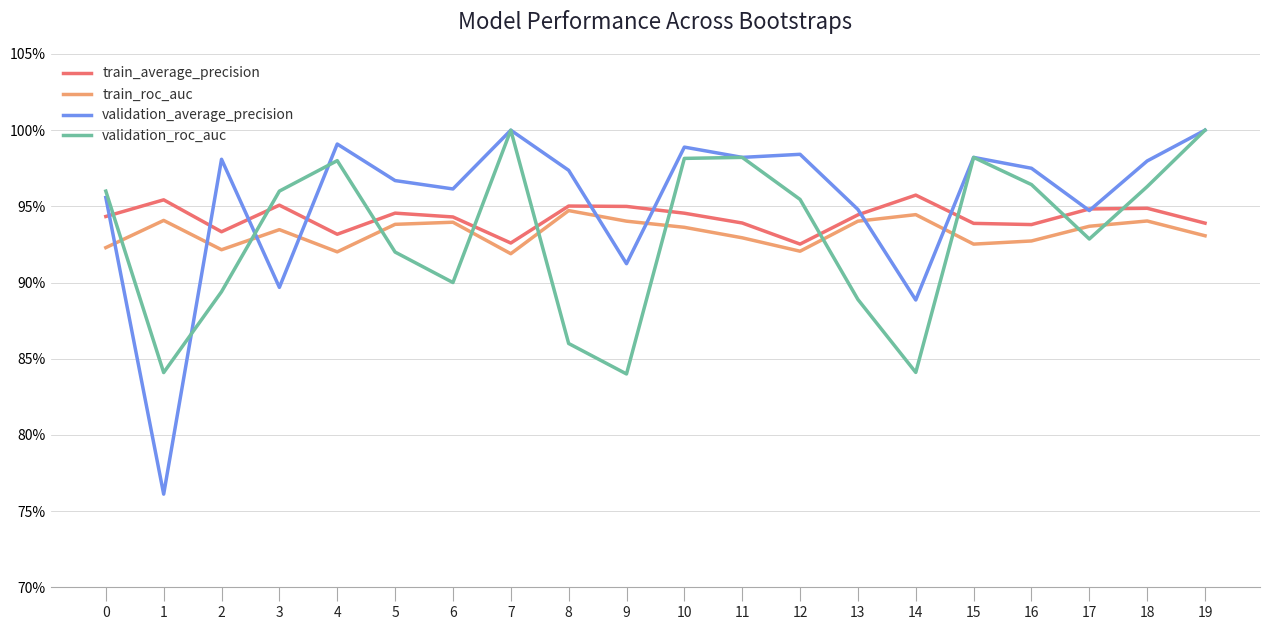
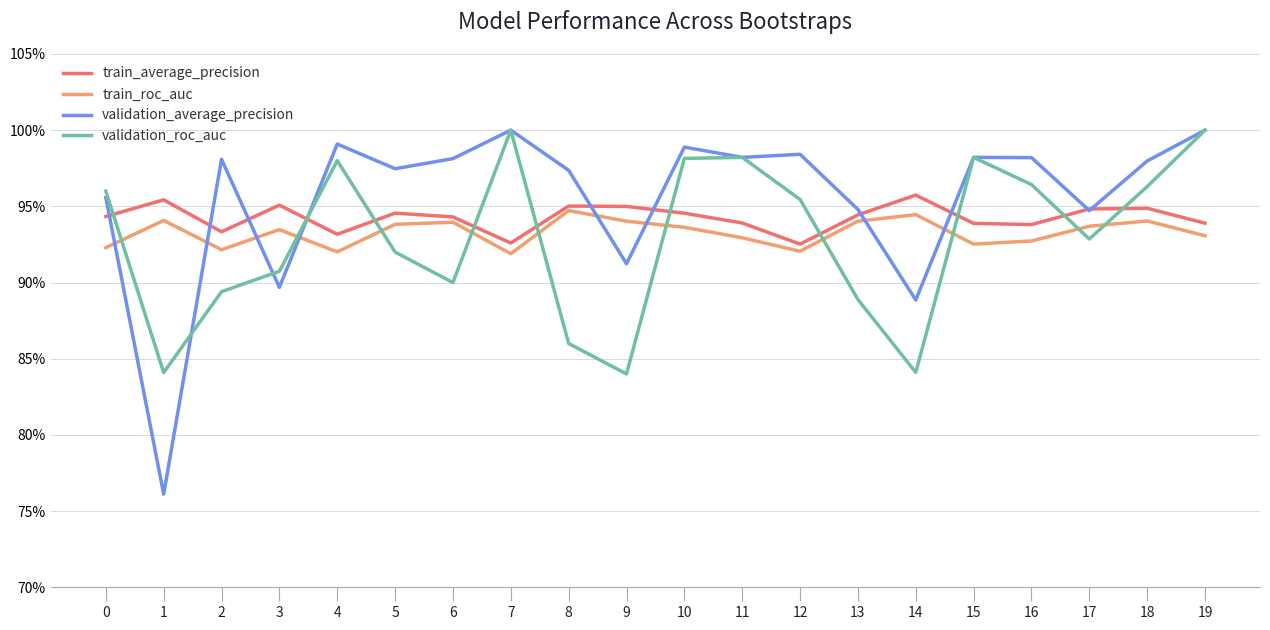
validation_roc_auc, 3: 96.0% -> 90.7%
validation_average_precision, 5: 96.7% -> 97.5%
validation_average_precision, 6: 96.1% -> 98.1%
validation_average_precision, 16: 97.5% -> 98.2%
